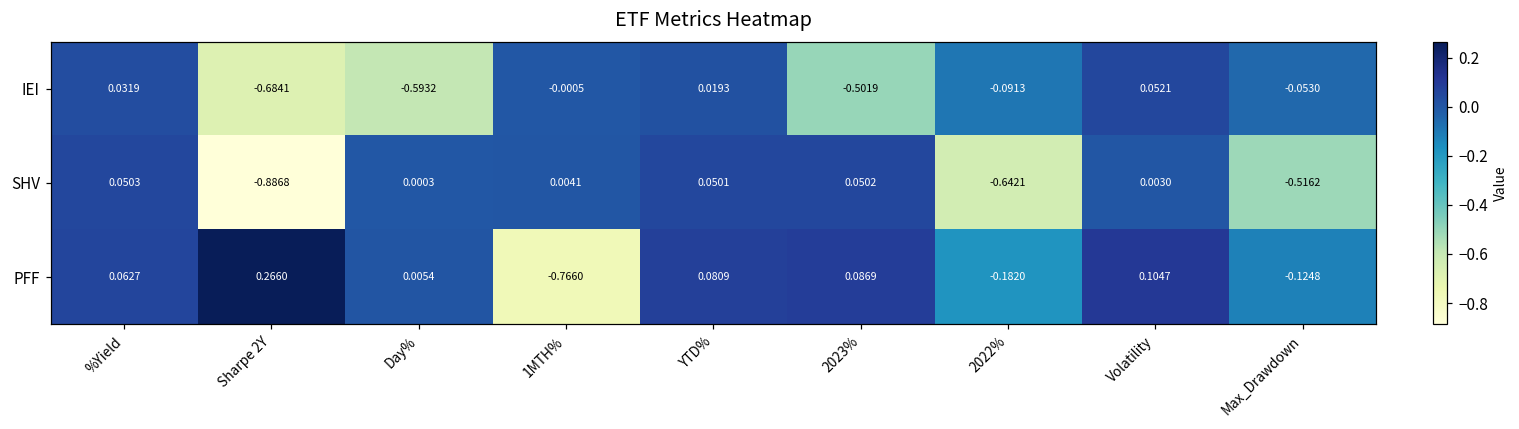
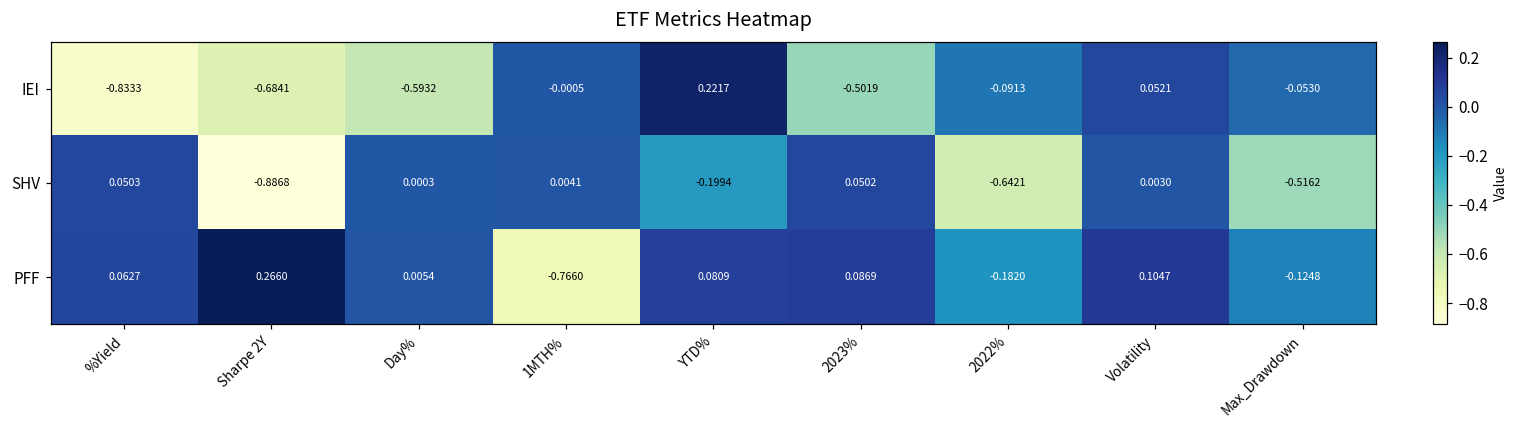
IEI, %Yield: 0.0319 -> -0.8333
IEI, YTD%: 0.0193 -> 0.2217
SHV, YTD%: 0.0501 -> -0.1994
